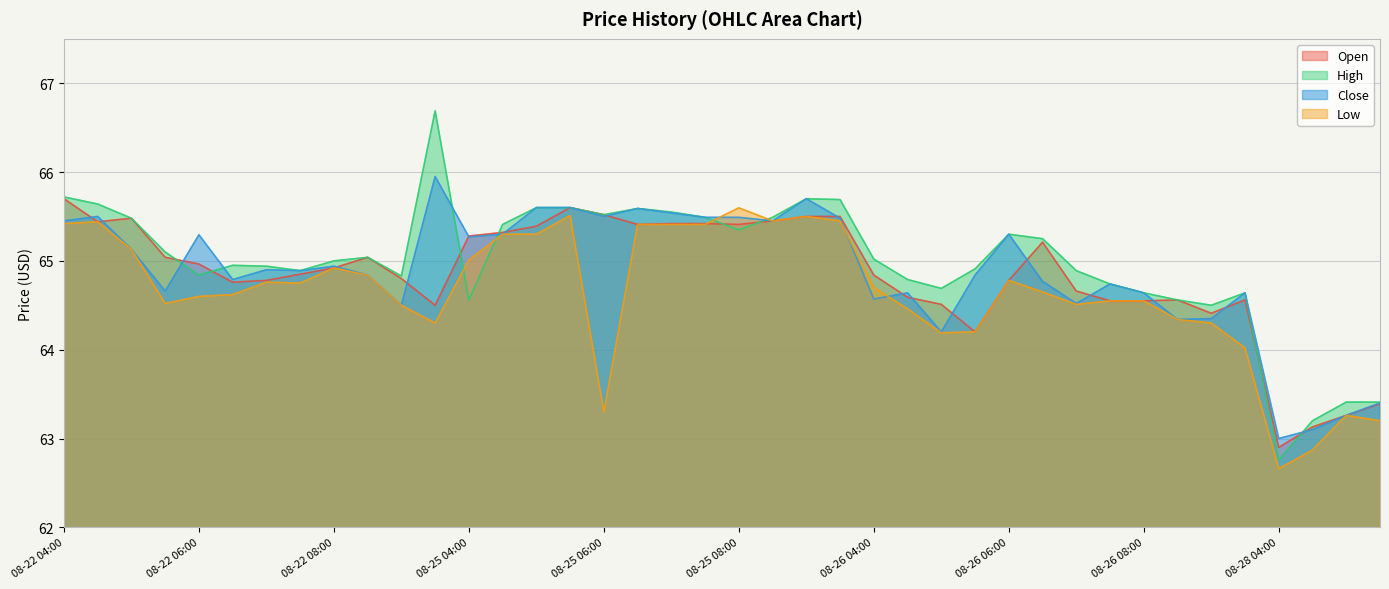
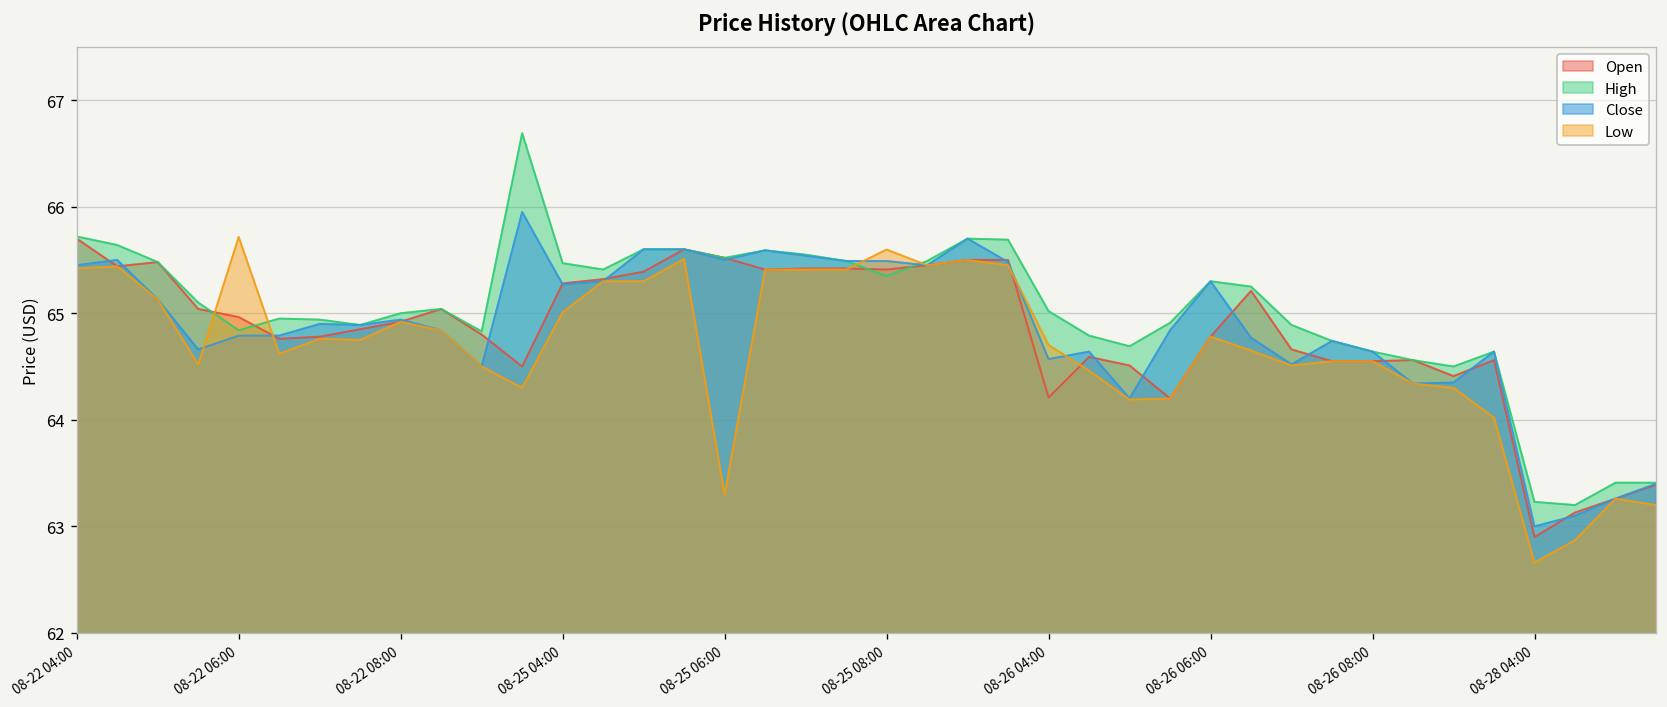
Close, 08-22 06:00: 65.3 -> 64.8
Low, 08-22 06:00: 64.6 -> 65.7
High, 08-25 04:00: 64.6 -> 65.5
Open, 08-26 04:00: 64.8 -> 64.2
High, 08-28 04:00: 62.8 -> 63.2
